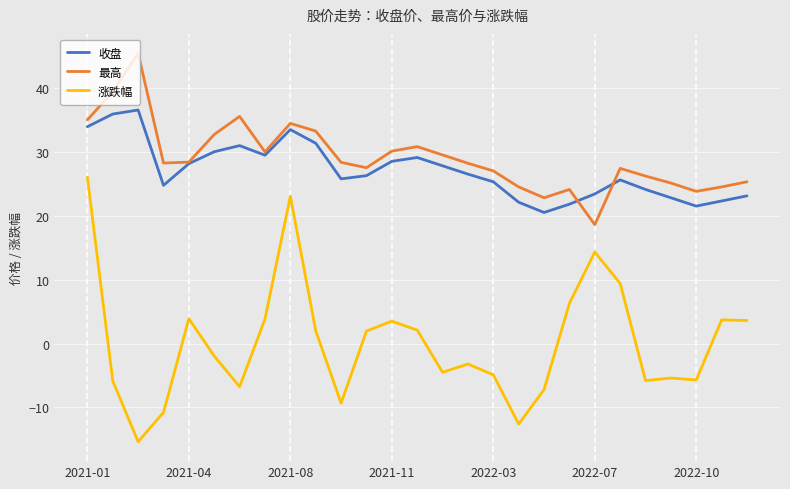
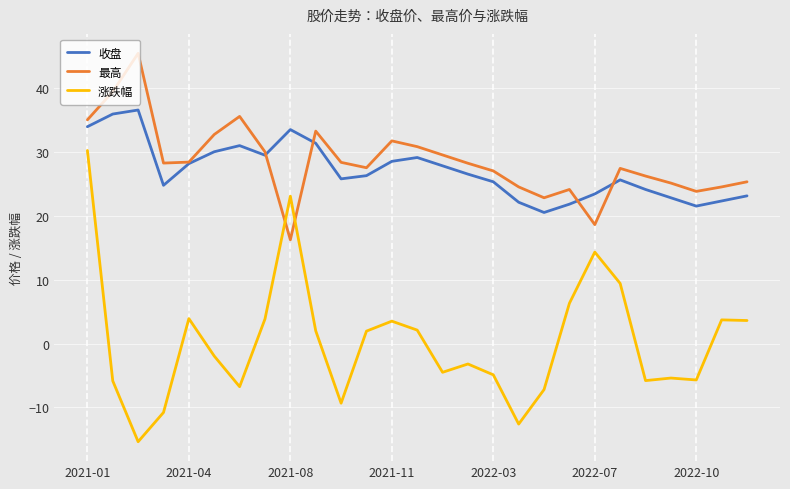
涨跌幅, 2021-01: 26 -> 30
最高, 2021-08: 34 -> 16
最高, 2021-11: 30 -> 32
